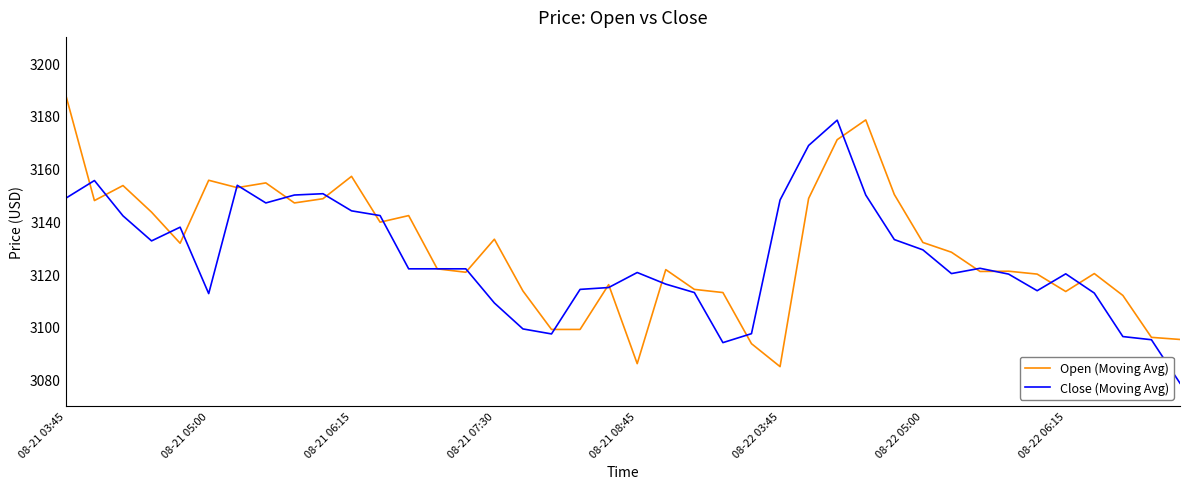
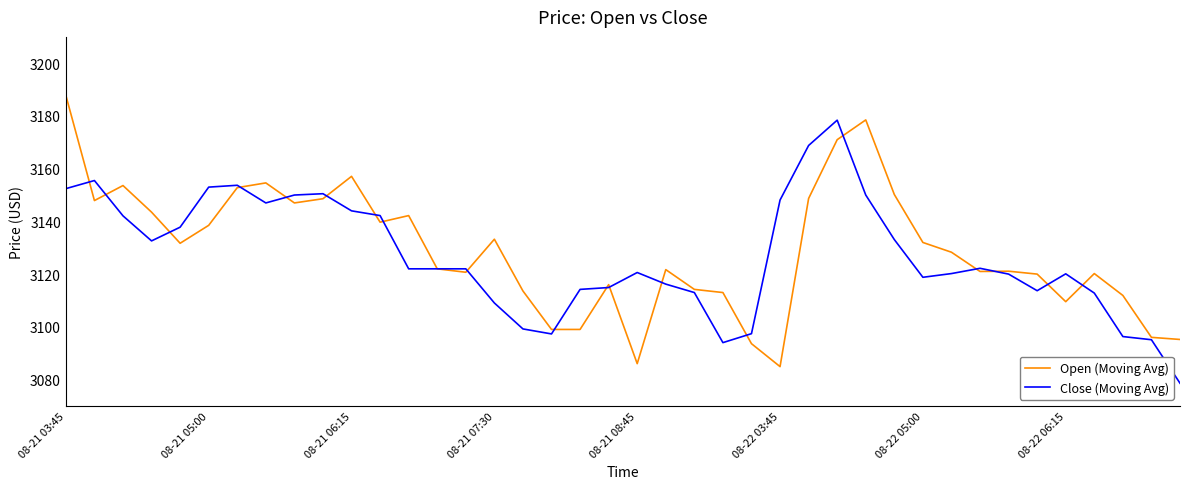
Close (Moving Avg), 08-21 03:45: 3149 -> 3152
Open (Moving Avg), 08-21 05:00: 3156 -> 3139
Close (Moving Avg), 08-21 05:00: 3113 -> 3153
Close (Moving Avg), 08-22 05:00: 3129 -> 3119
Open (Moving Avg), 08-22 06:15: 3113 -> 3110
